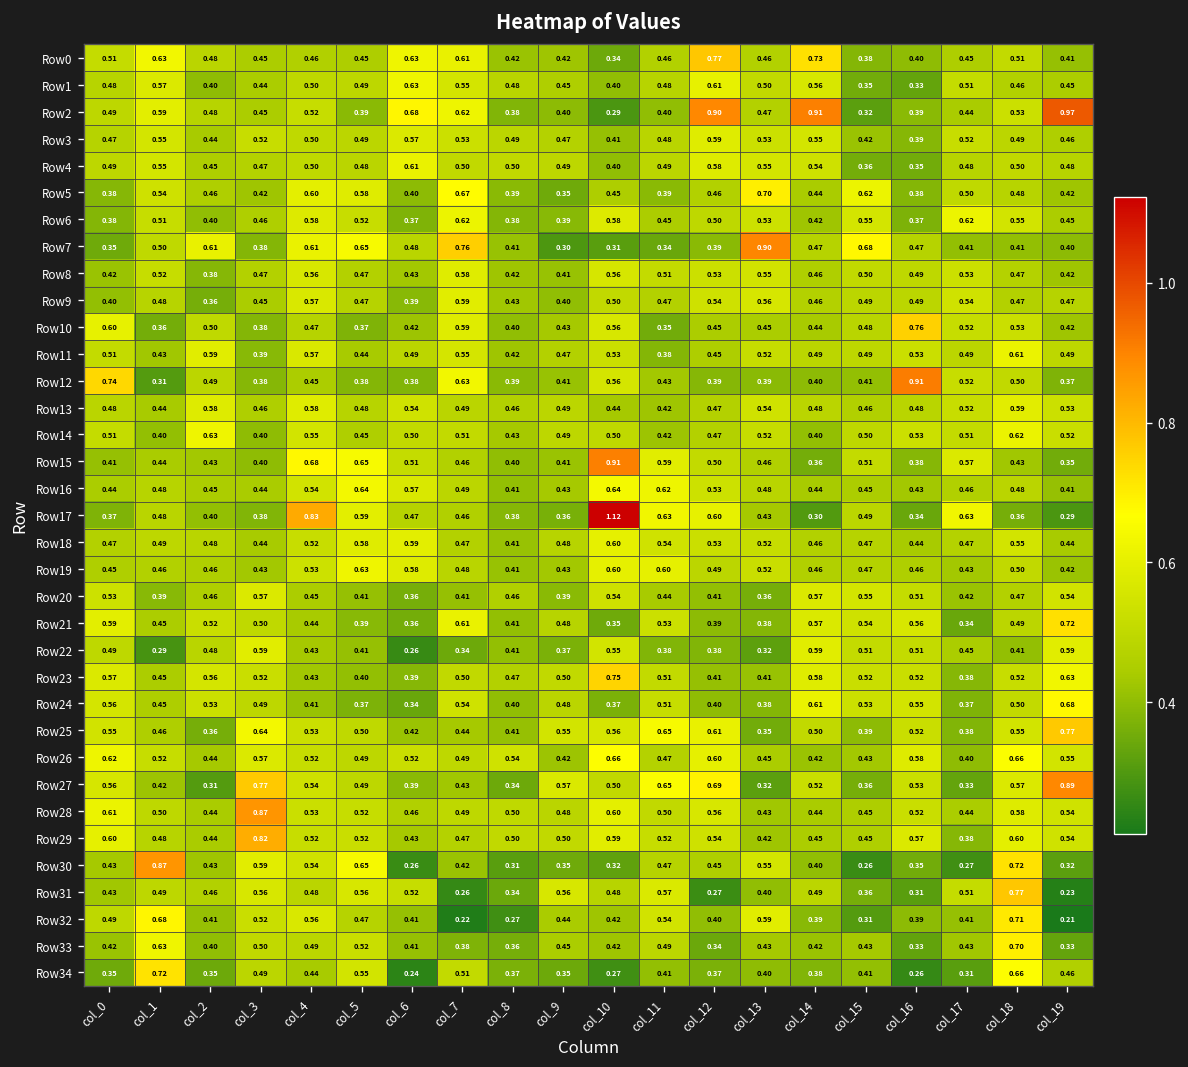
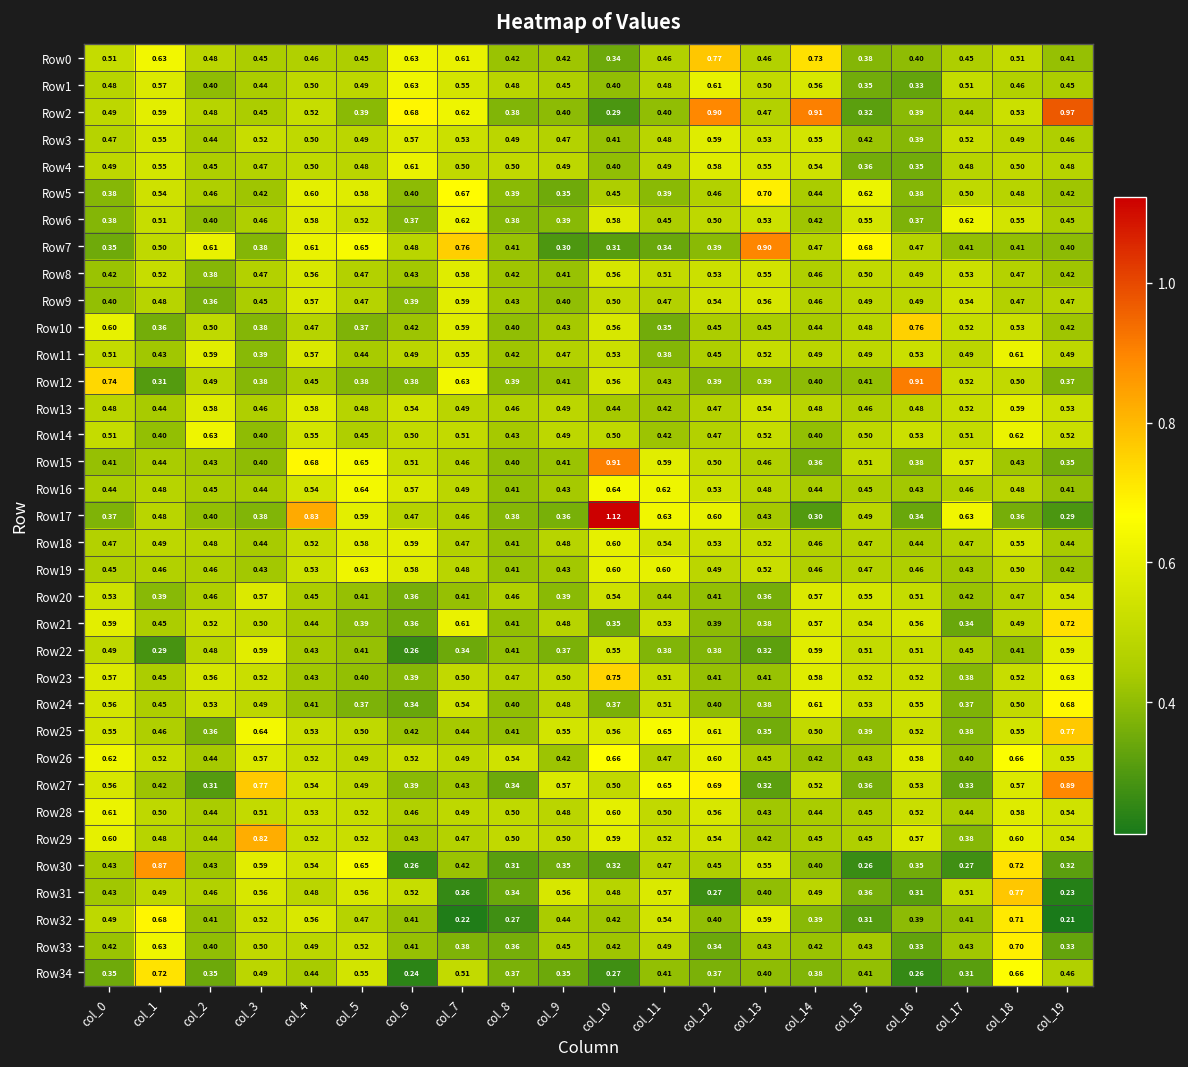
Row28, col_3: 0.87 -> 0.51
